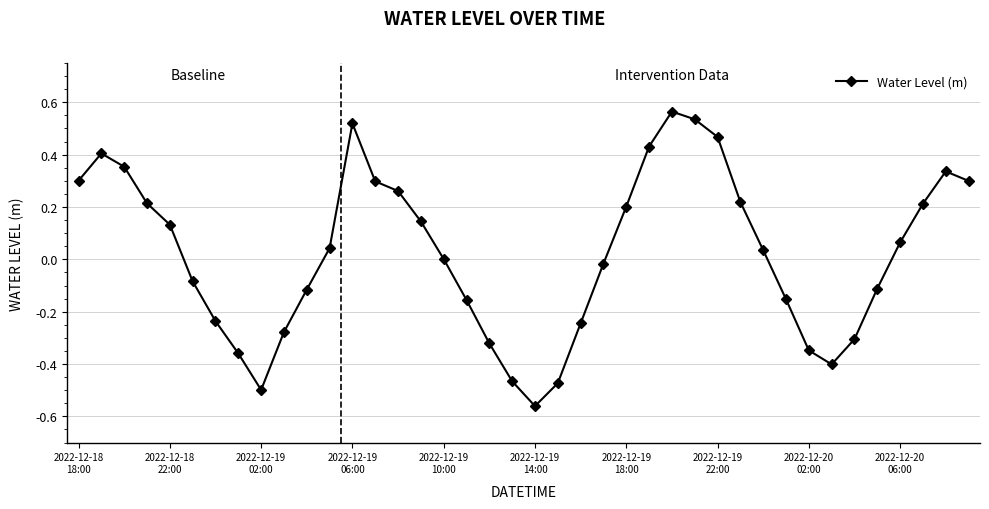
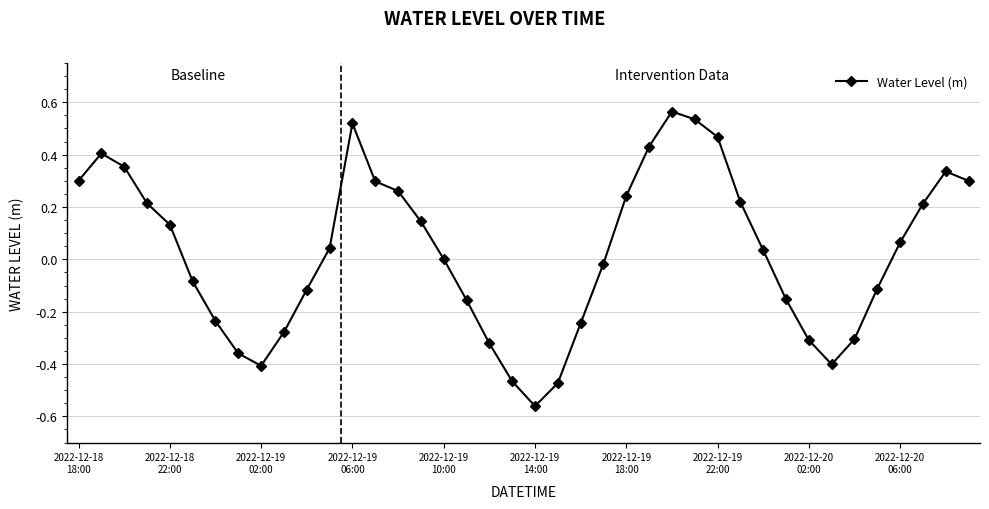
2022-12-19 02:00: -0.50 -> -0.41
2022-12-19 18:00: 0.20 -> 0.24
2022-12-20 02:00: -0.35 -> -0.31
